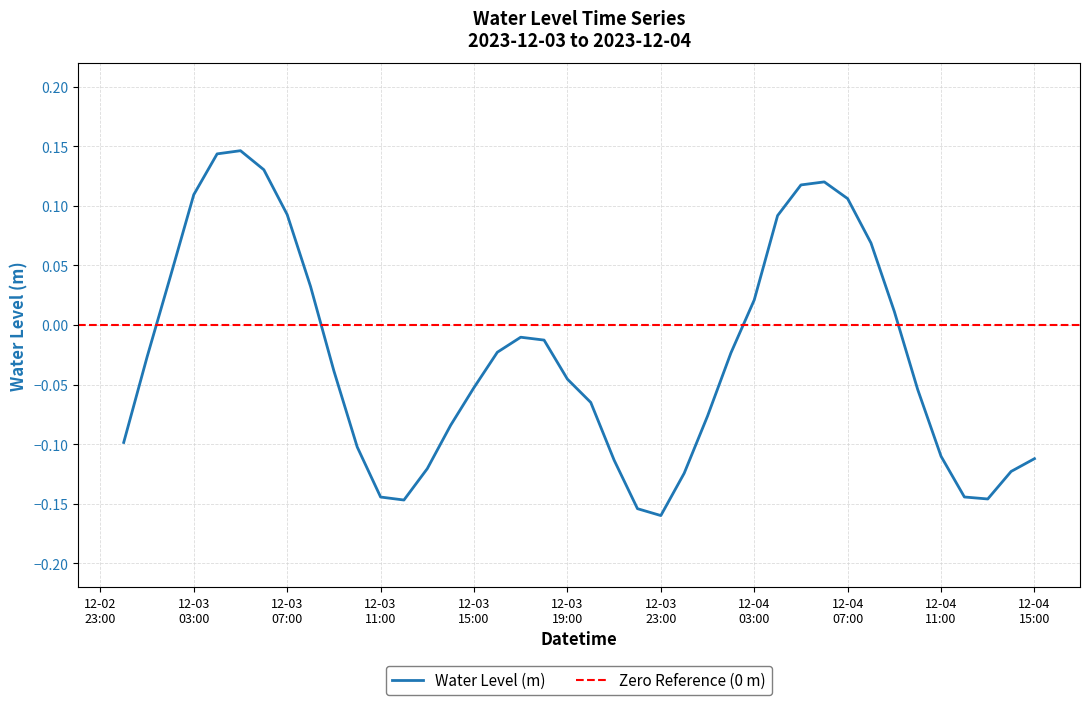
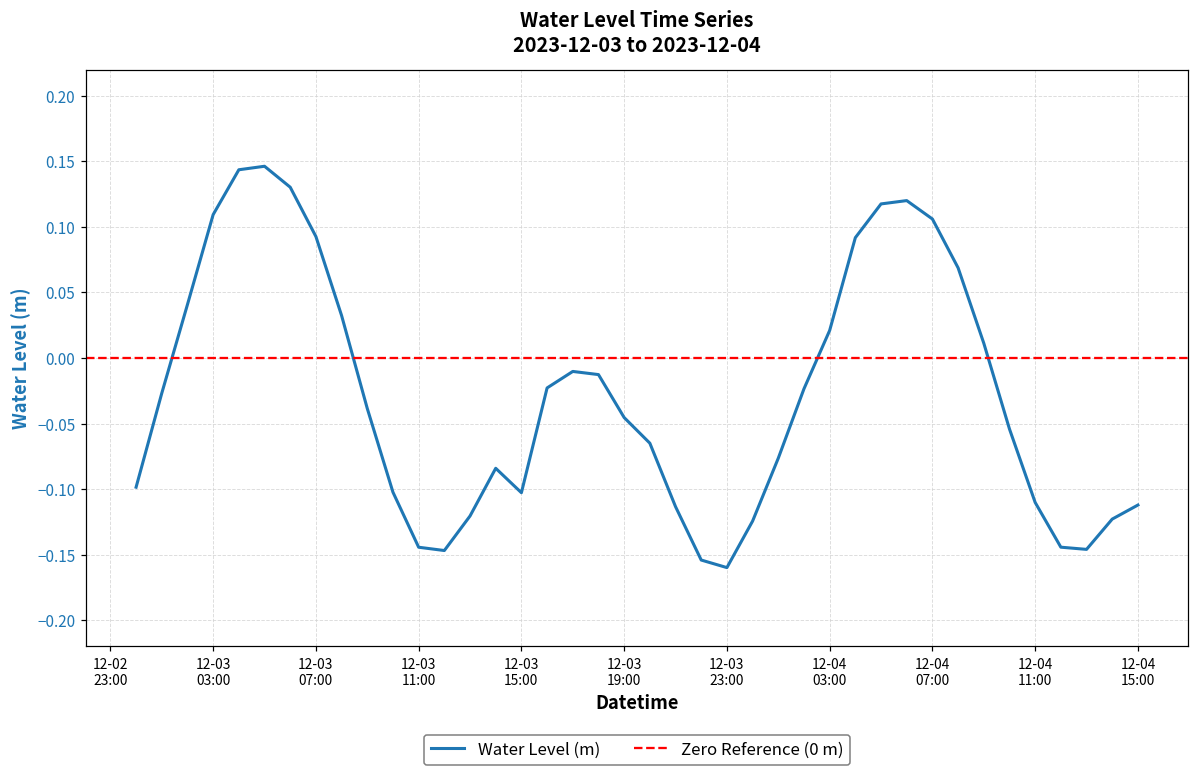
12-03 15:00: -0.052 -> -0.103
